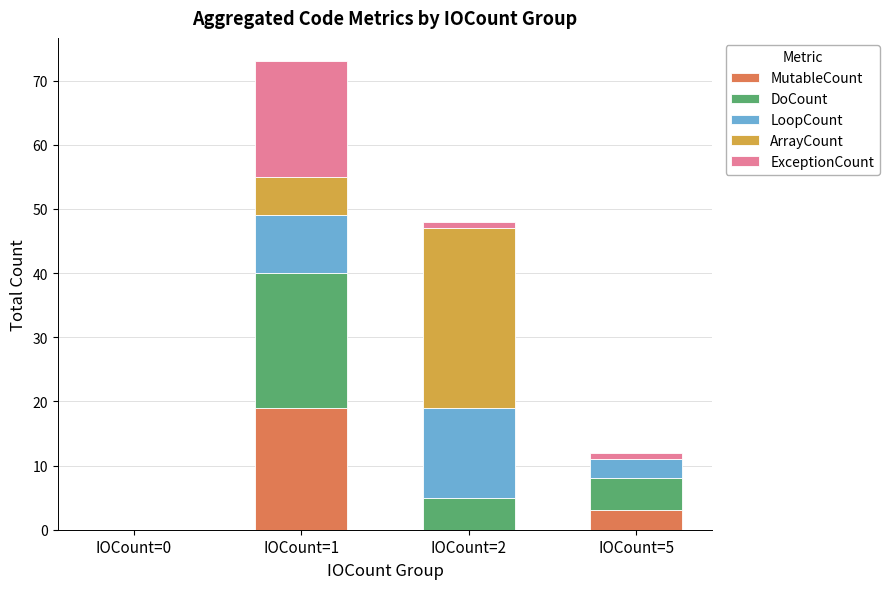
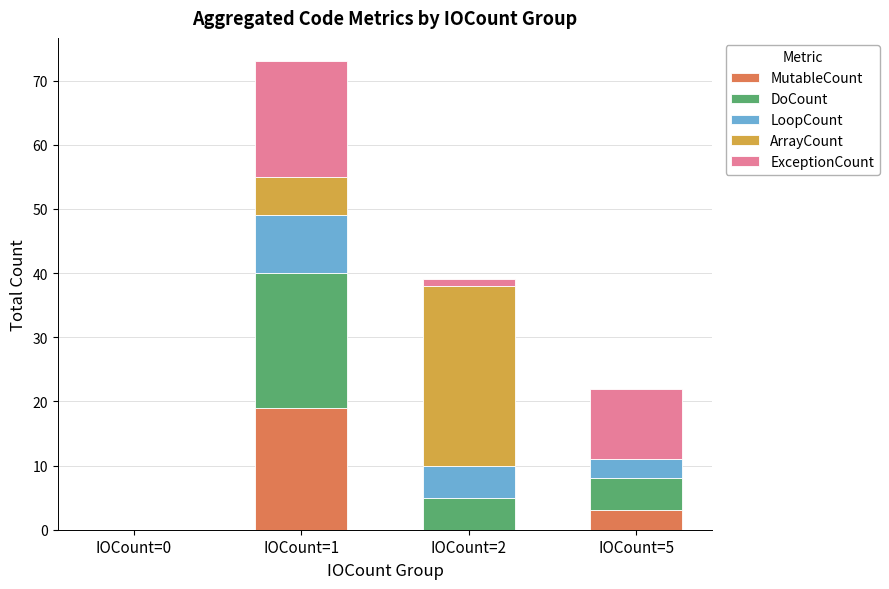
LoopCount, IOCount=2: 14 -> 5
ExceptionCount, IOCount=5: 1 -> 11
